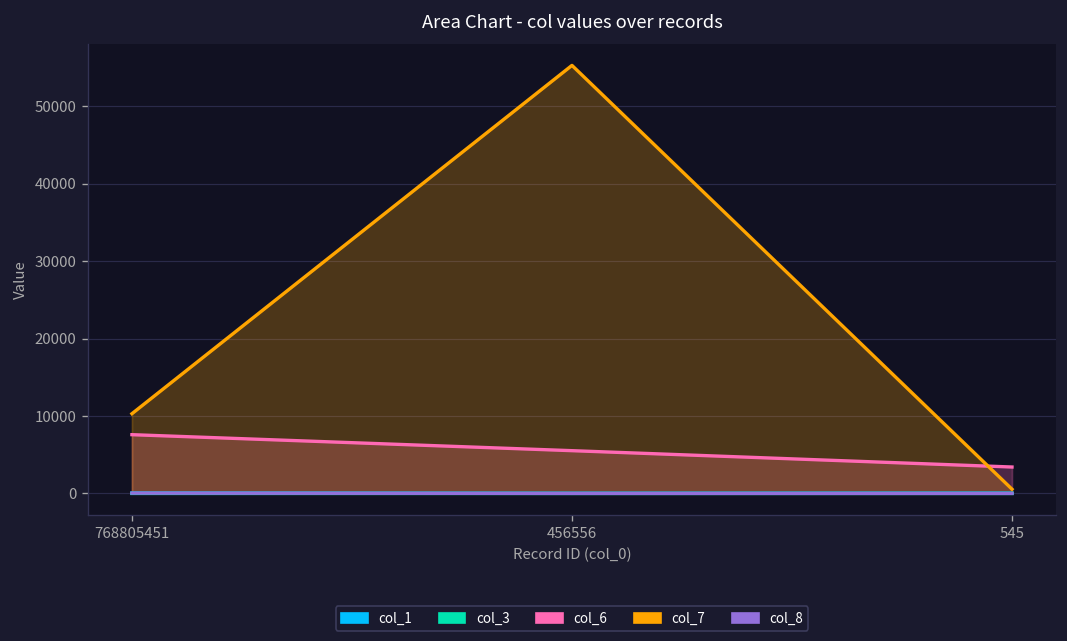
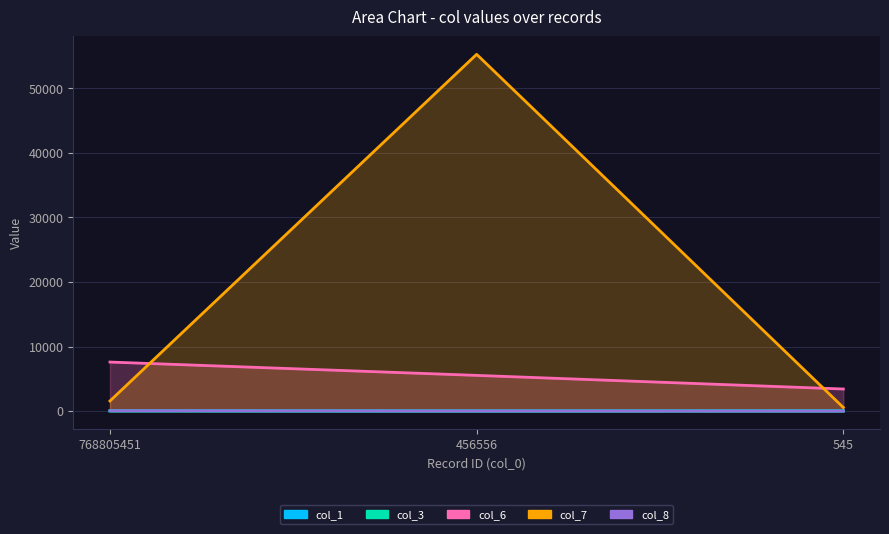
col_7, 768805451: 10000 -> 2000
